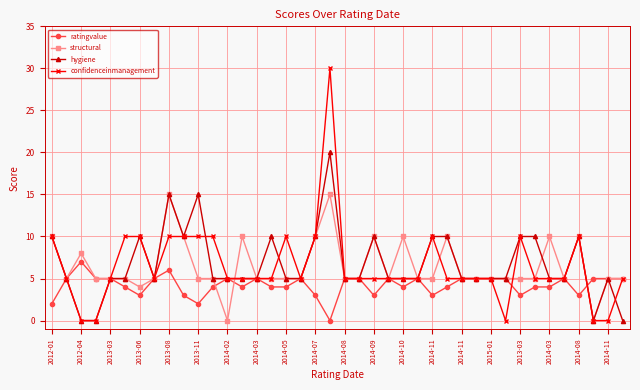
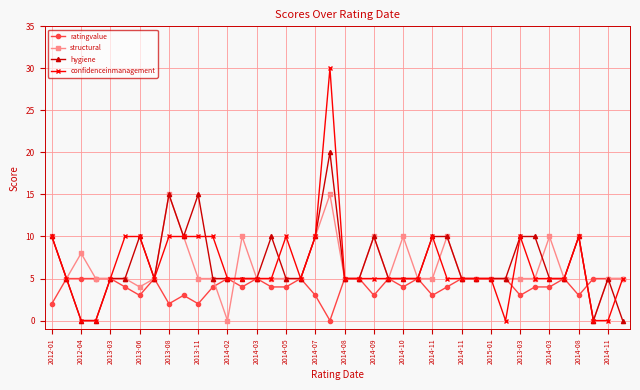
ratingvalue, 2012-04: 7 -> 5
ratingvalue, 2013-08: 6 -> 2
